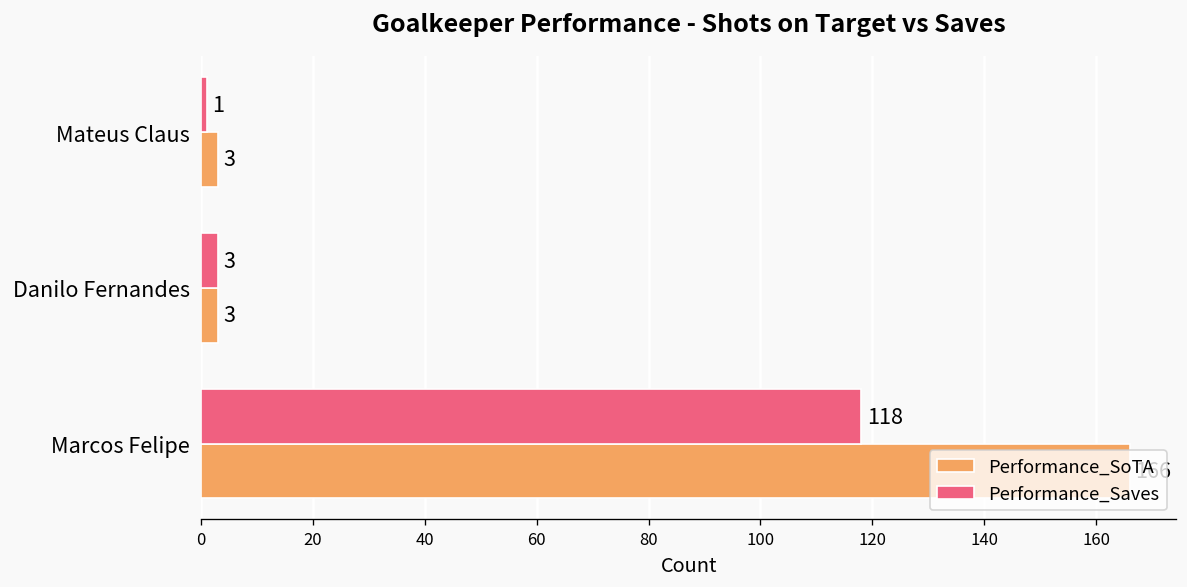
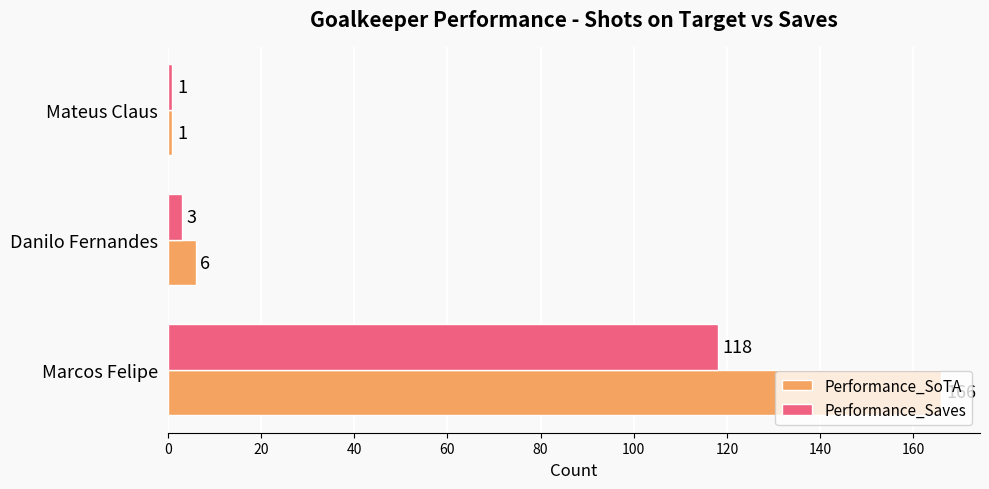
Performance_SoTA, Mateus Claus: 3 -> 1
Performance_SoTA, Danilo Fernandes: 3 -> 6
